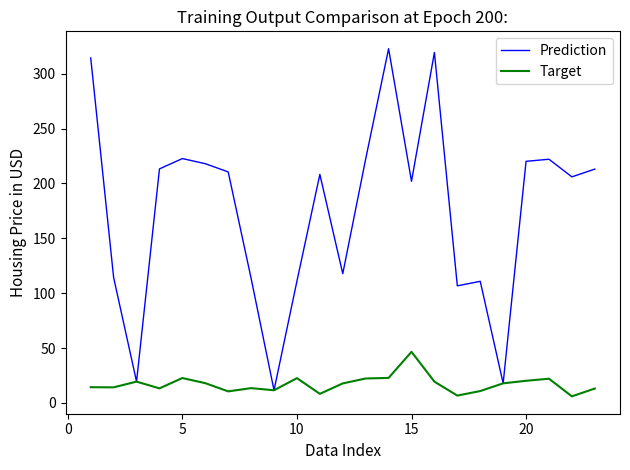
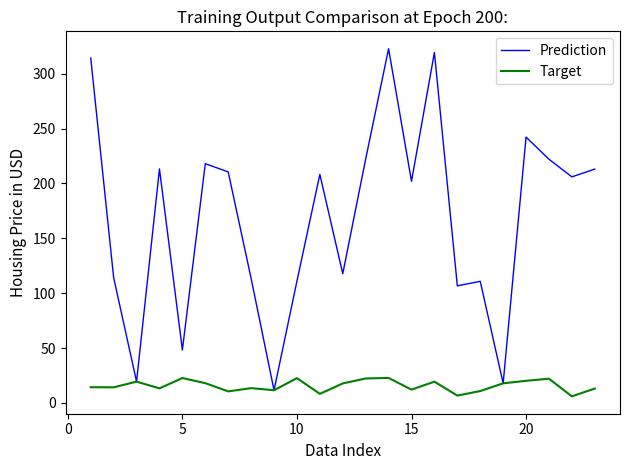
Prediction, 5: 223 -> 48
Target, 15: 47 -> 12
Prediction, 20: 220 -> 242
